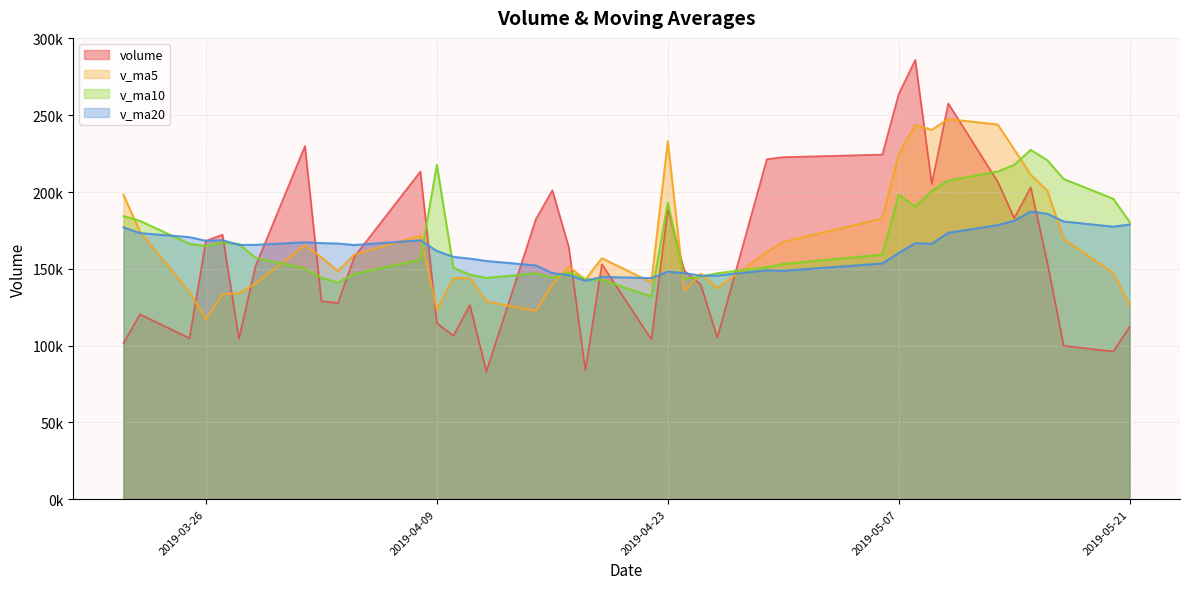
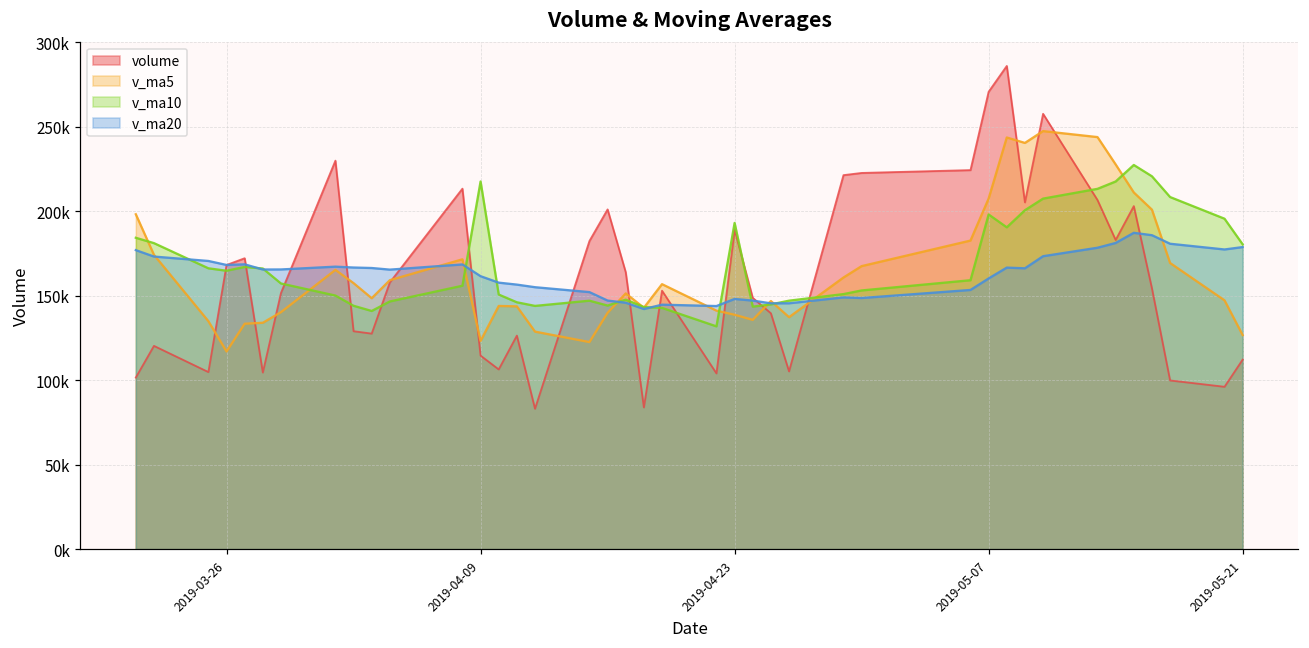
v_ma5, 2019-04-23: 233000 -> 139000
volume, 2019-05-07: 264000 -> 271000
v_ma5, 2019-05-07: 225000 -> 208000
